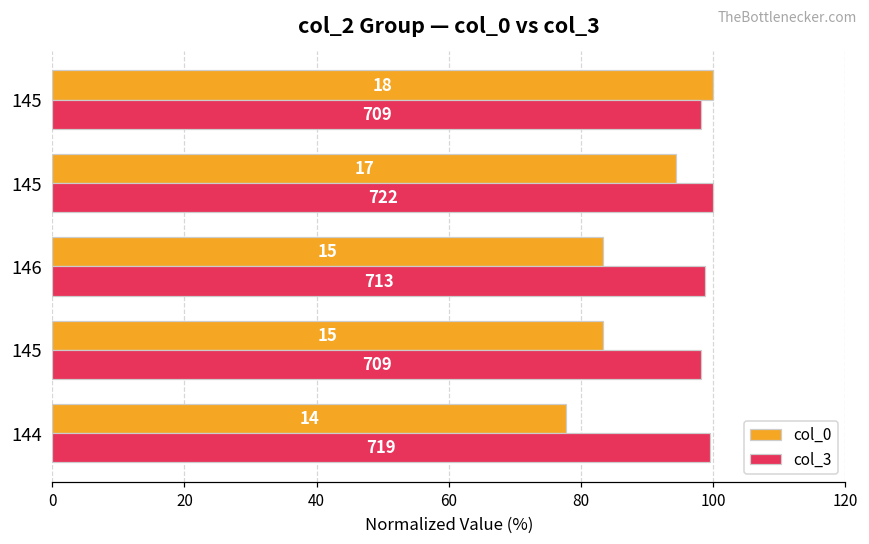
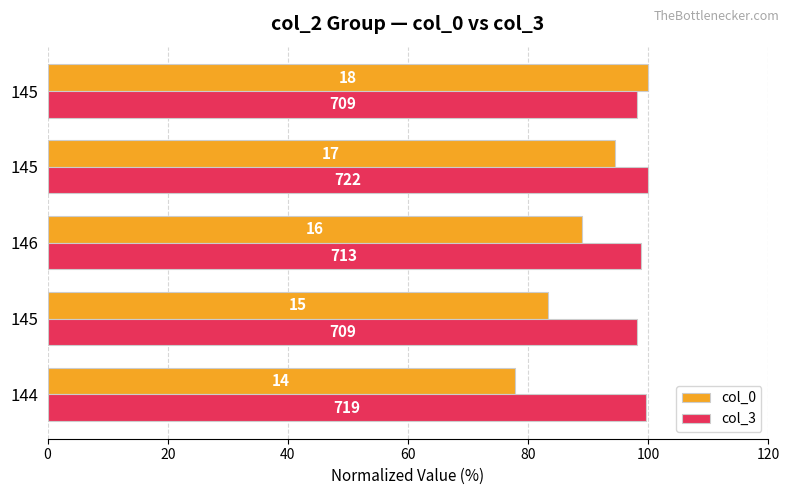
col_0, 146: 15 -> 16
